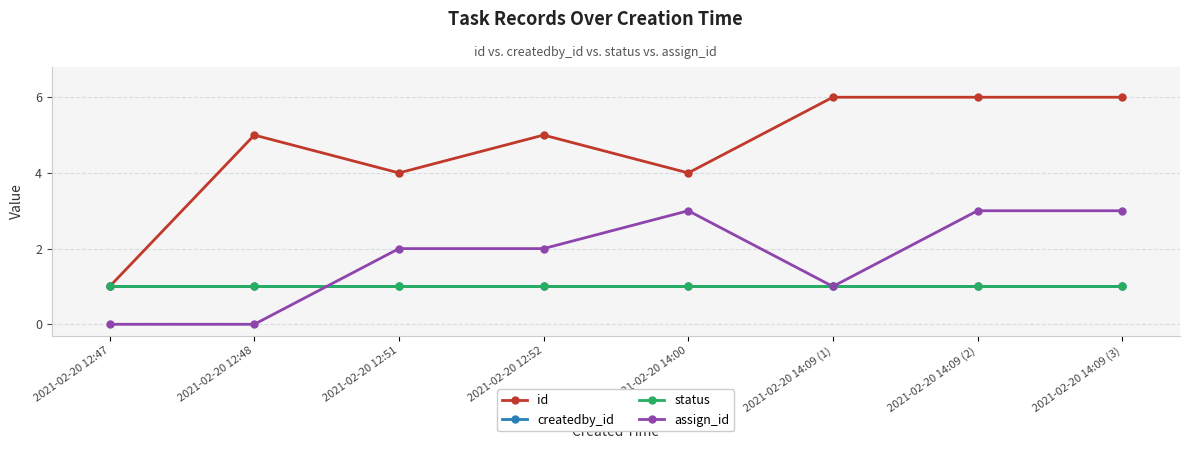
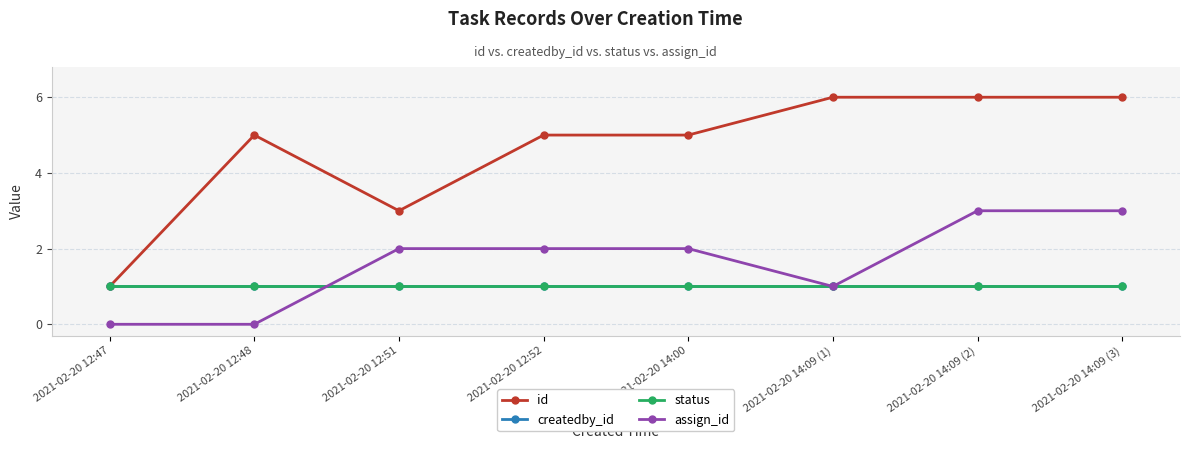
id, 2021-02-20 12:51: 4 -> 3
id, 2021-02-20 14:00: 4 -> 5
assign_id, 2021-02-20 14:00: 3 -> 2
